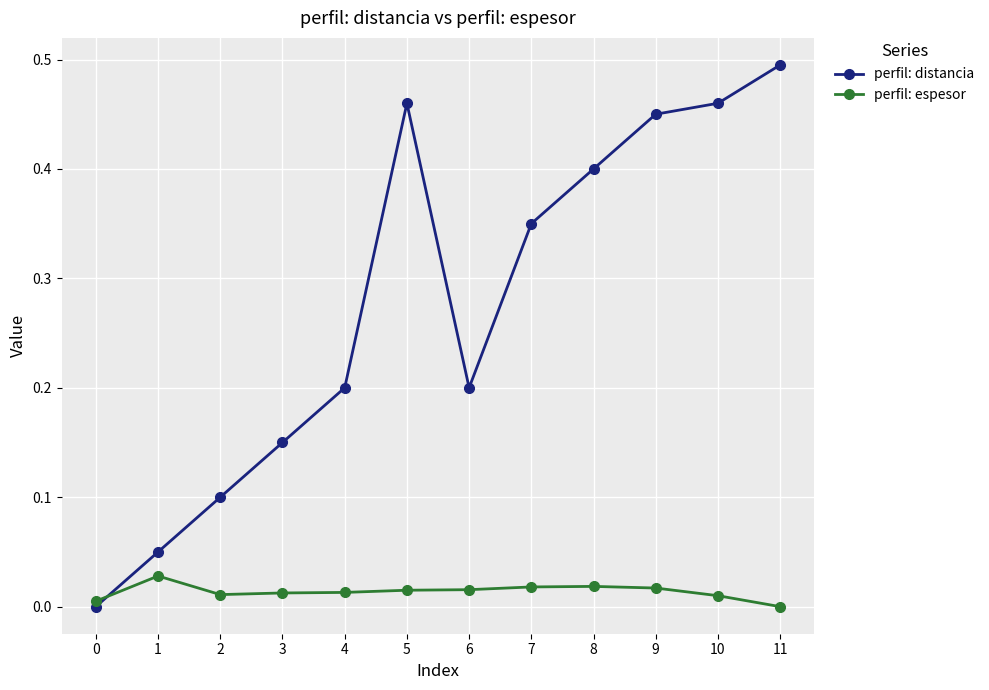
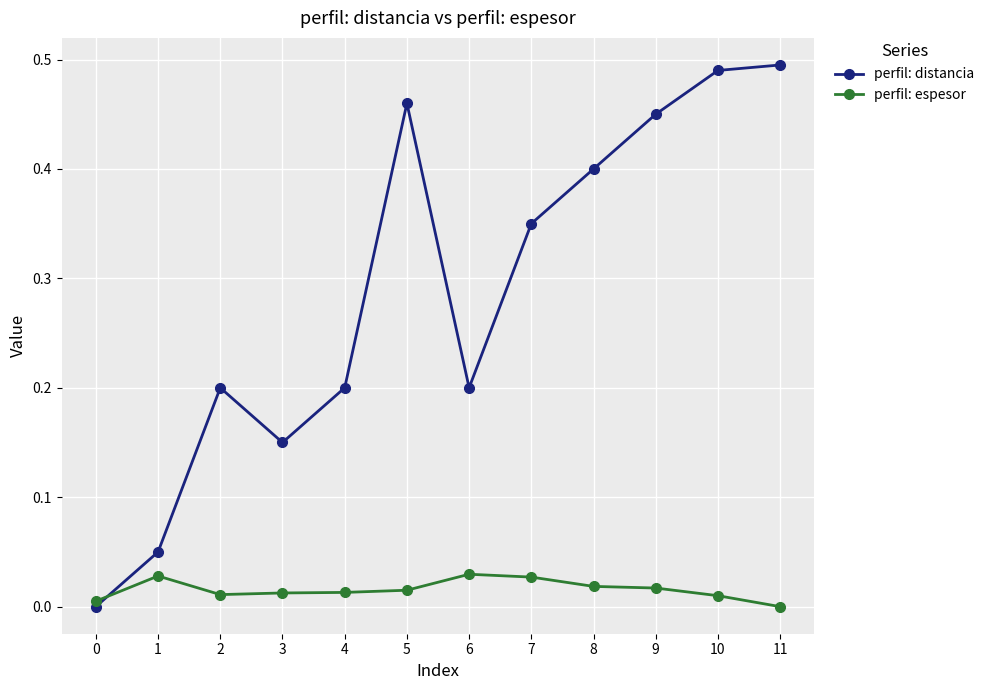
perfil: distancia, 2: 0.1 -> 0.2
perfil: espesor, 6: 0.016 -> 0.030
perfil: espesor, 7: 0.018 -> 0.027
perfil: distancia, 10: 0.46 -> 0.49
